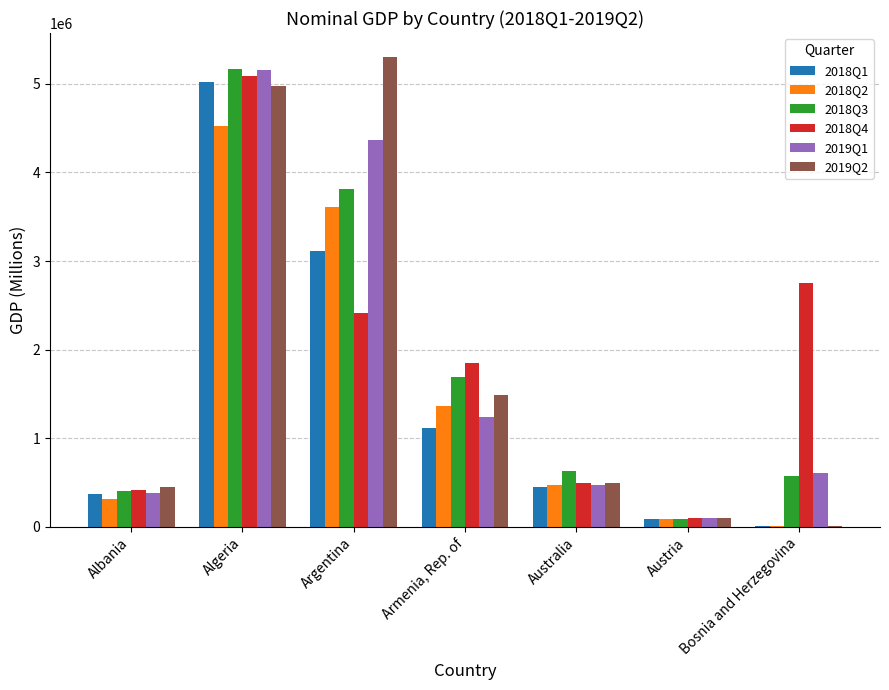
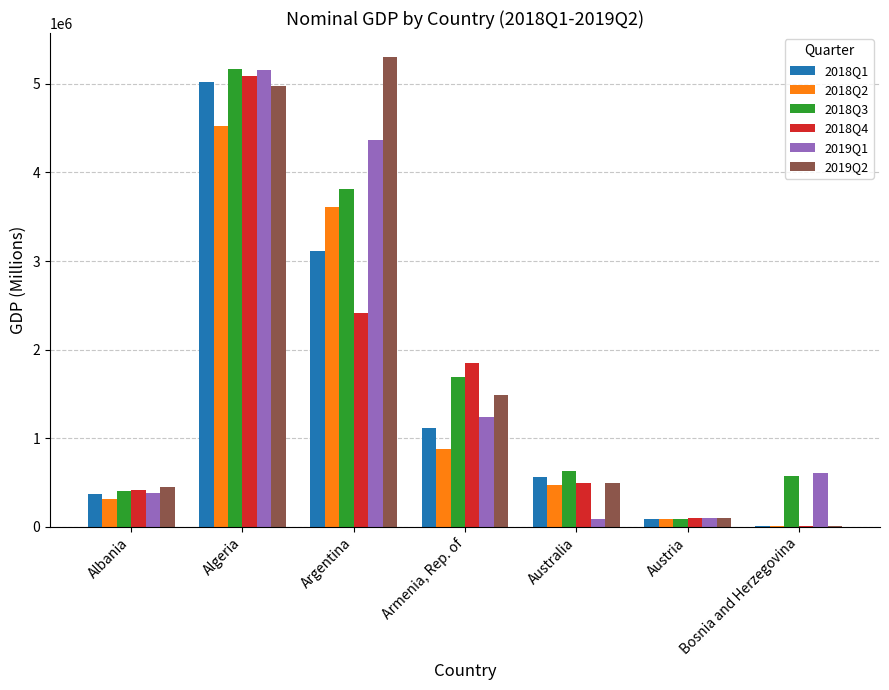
2018Q2, Armenia, Rep. of: 1400000 -> 900000
2018Q1, Australia: 400000 -> 600000
2019Q1, Australia: 500000 -> 100000
2018Q4, Bosnia and Herzegovina: 2800000 -> 0
